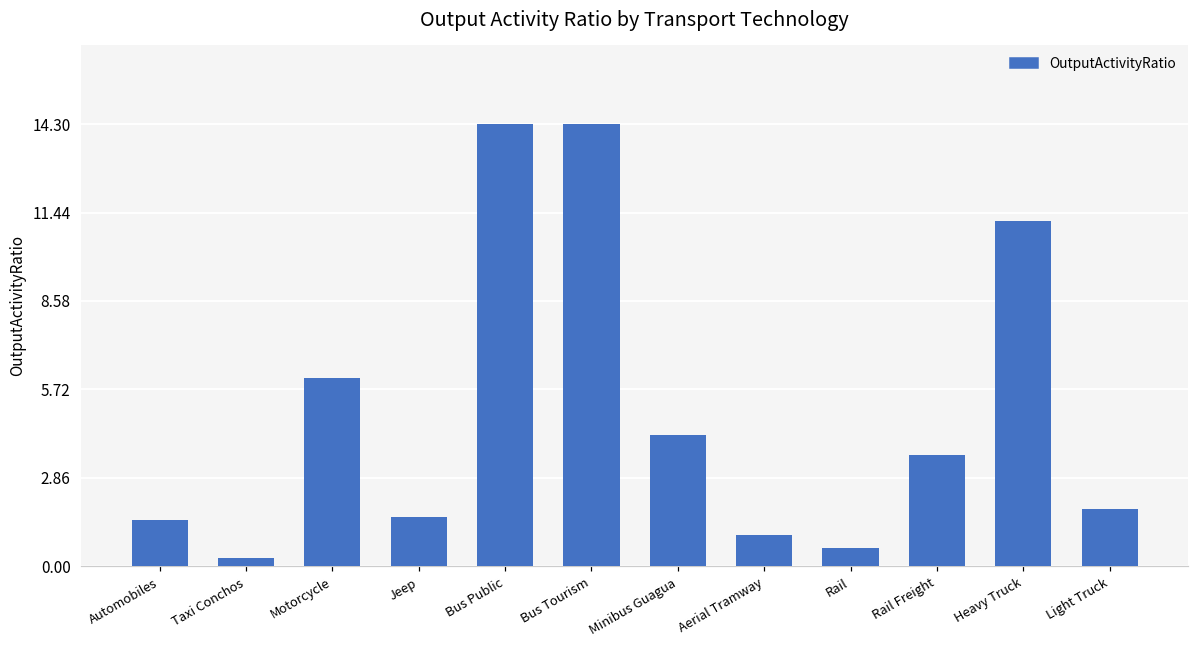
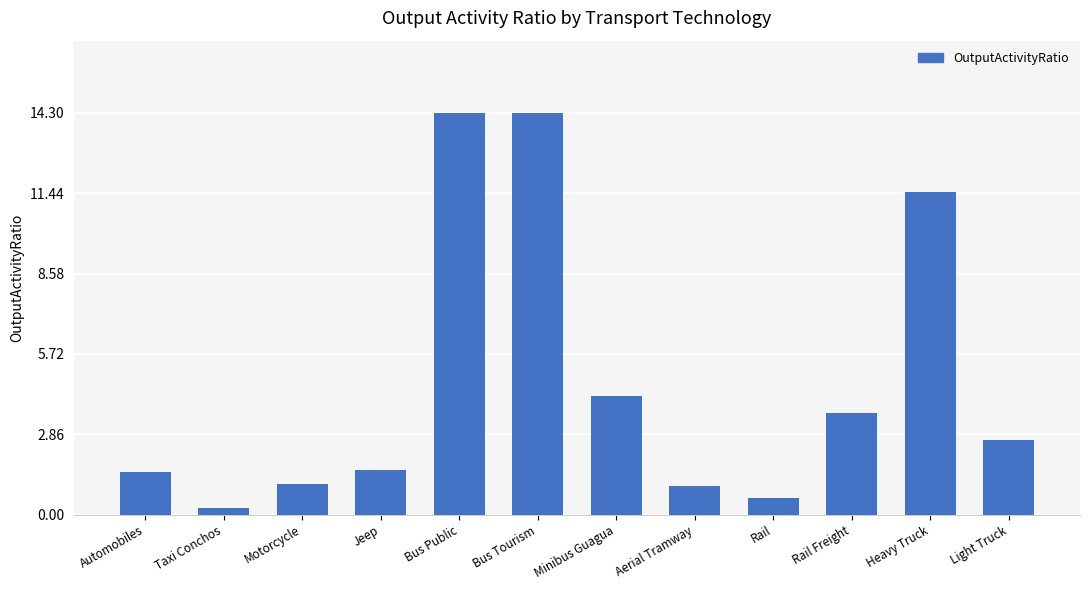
Motorcycle: 6.1 -> 1.1
Heavy Truck: 11.2 -> 11.5
Light Truck: 1.9 -> 2.6
